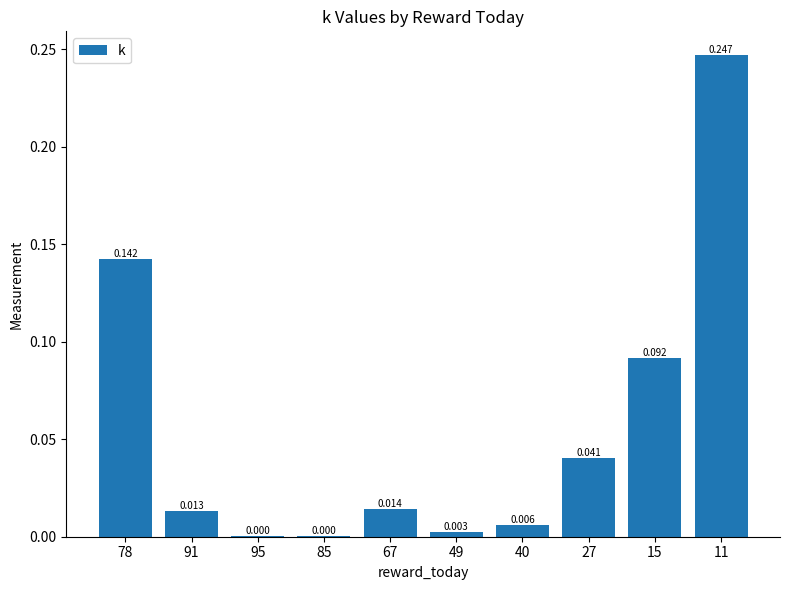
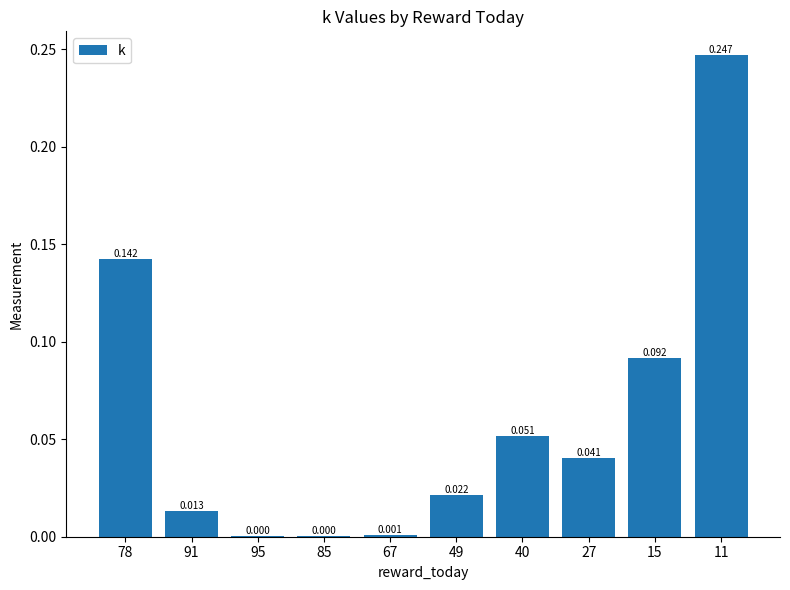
67: 0.014 -> 0.001
49: 0.003 -> 0.022
40: 0.006 -> 0.051
